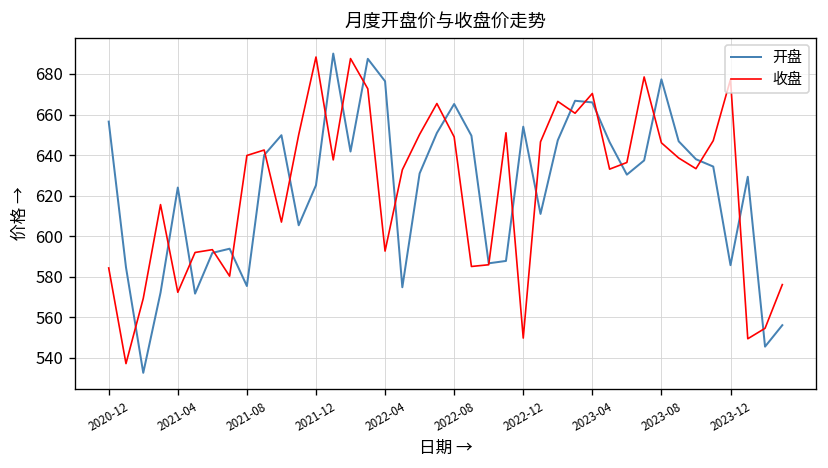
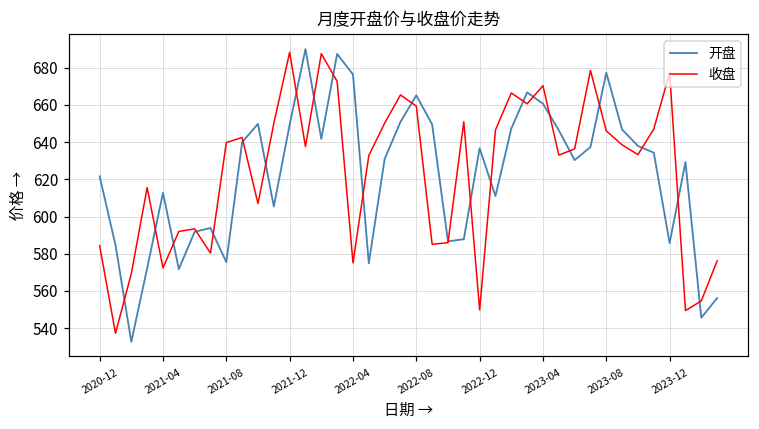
开盘, 2020-12: 657 -> 622
开盘, 2021-04: 624 -> 613
开盘, 2021-12: 625 -> 649
收盘, 2022-04: 593 -> 575
收盘, 2022-08: 649 -> 659
开盘, 2022-12: 654 -> 637
开盘, 2023-04: 666 -> 661
